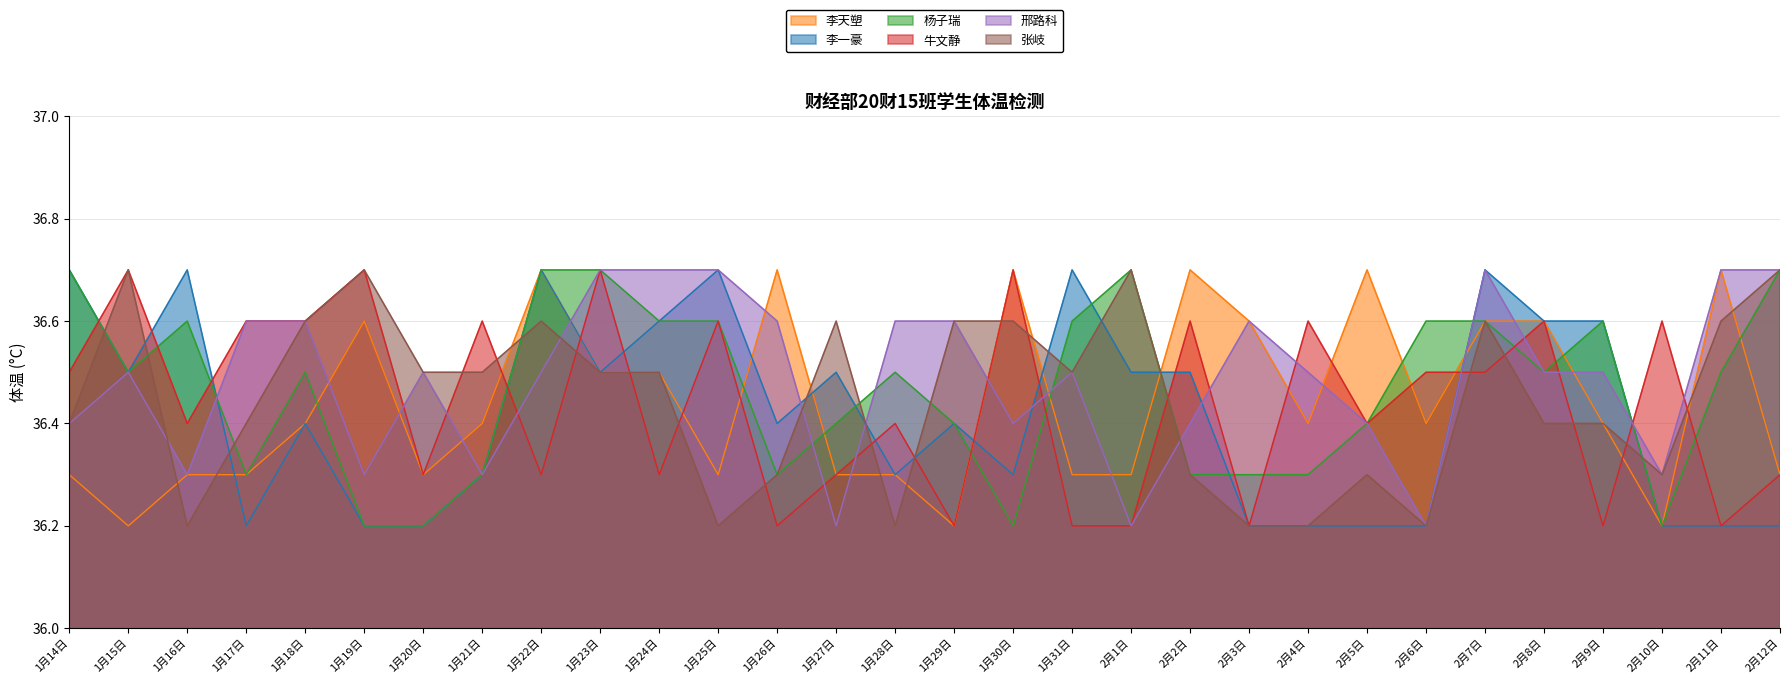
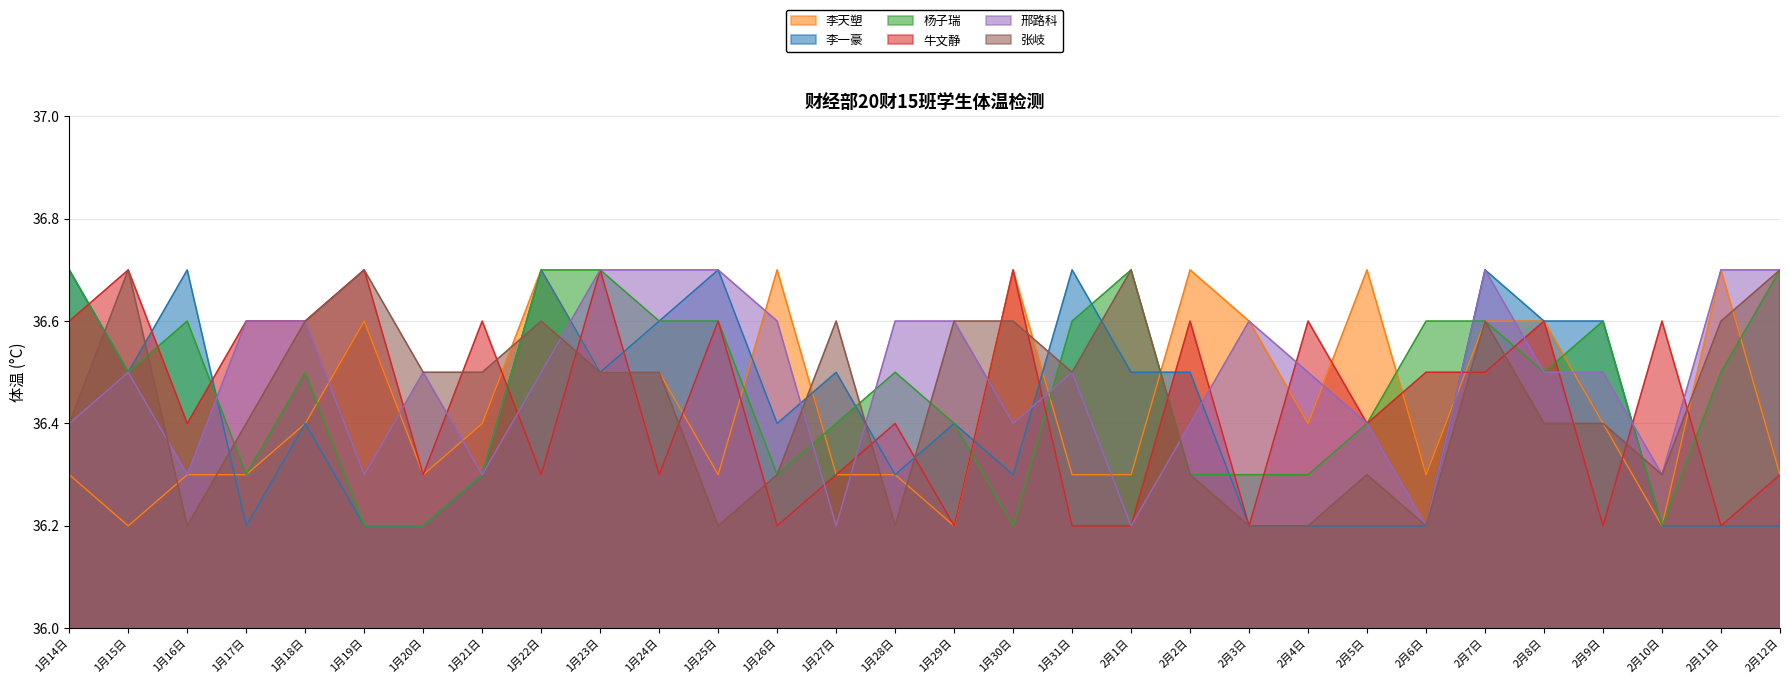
牛文静, 1月14日: 36.5 -> 36.6
李天塑, 2月6日: 36.4 -> 36.3
